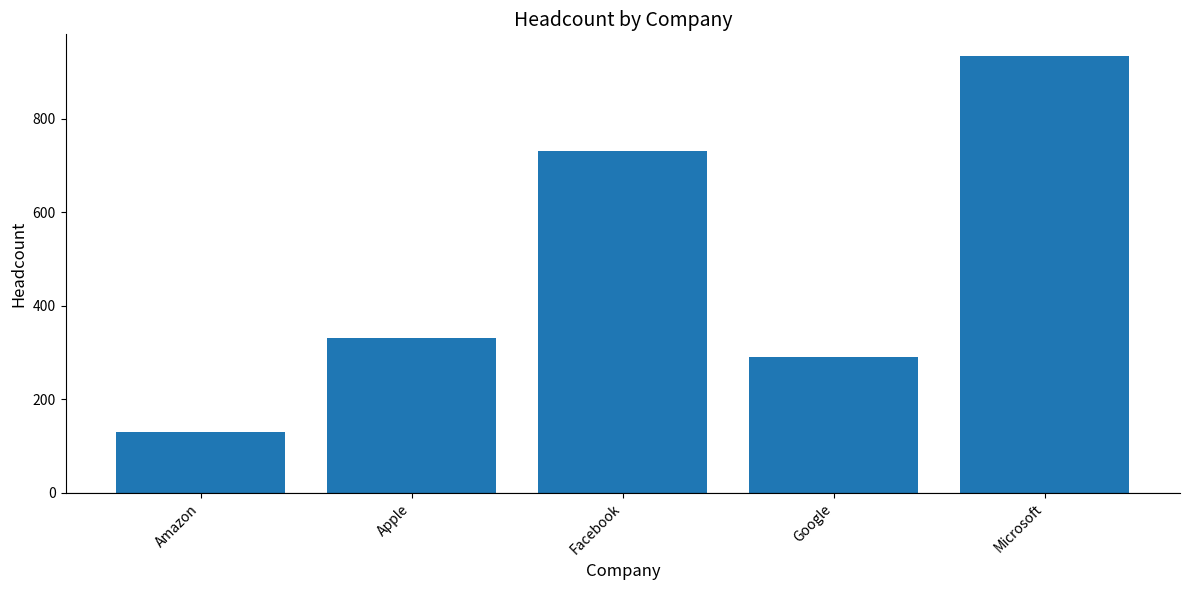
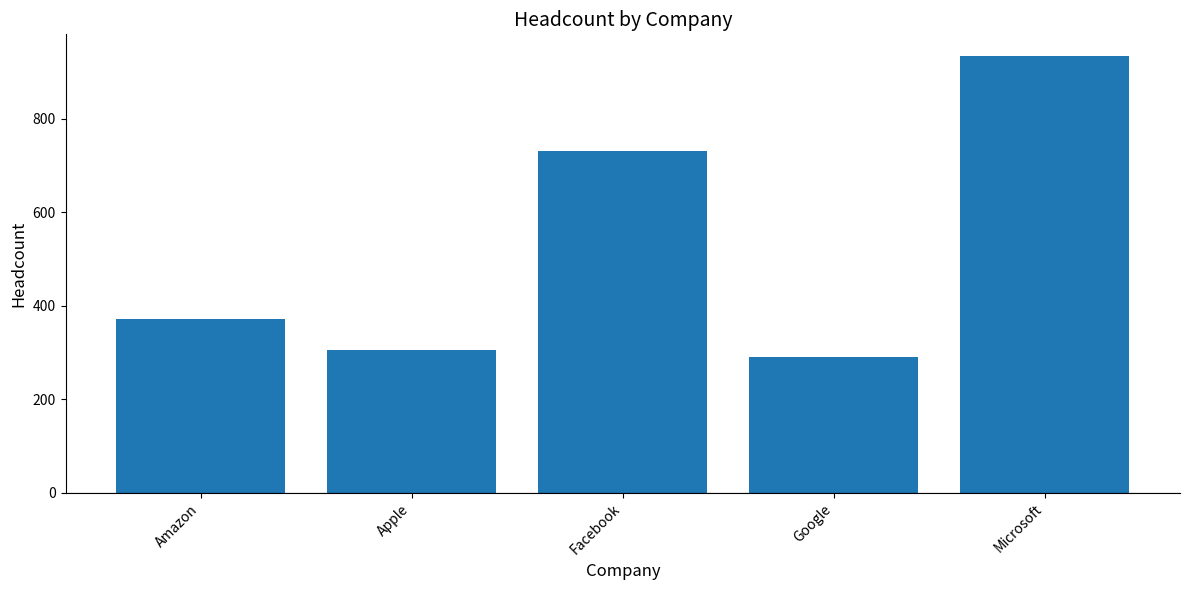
Amazon: 130 -> 370
Apple: 330 -> 310
